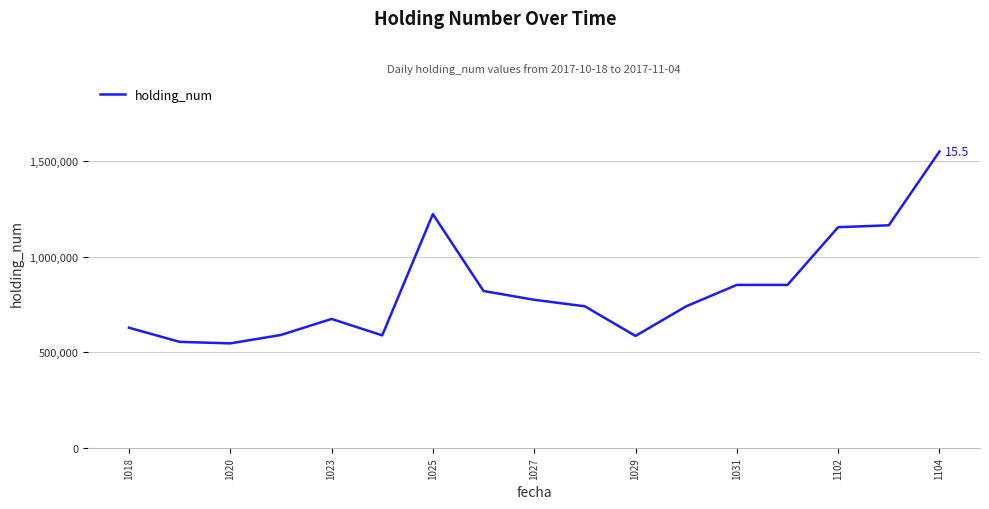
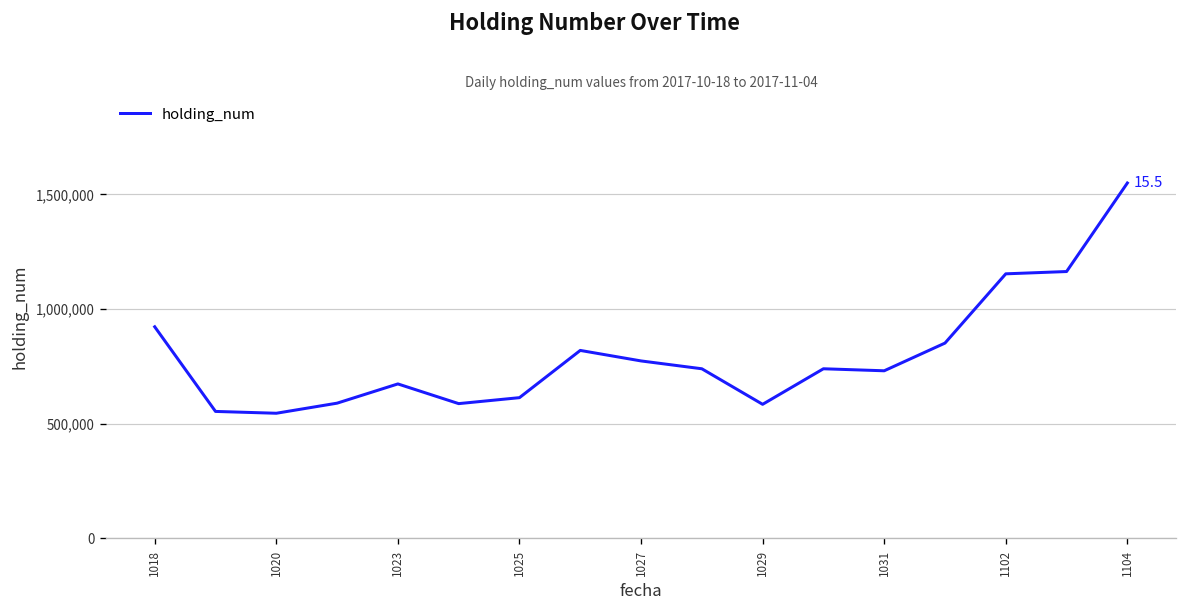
1018: 630,000 -> 920,000
1025: 1,220,000 -> 610,000
1031: 850,000 -> 730,000
